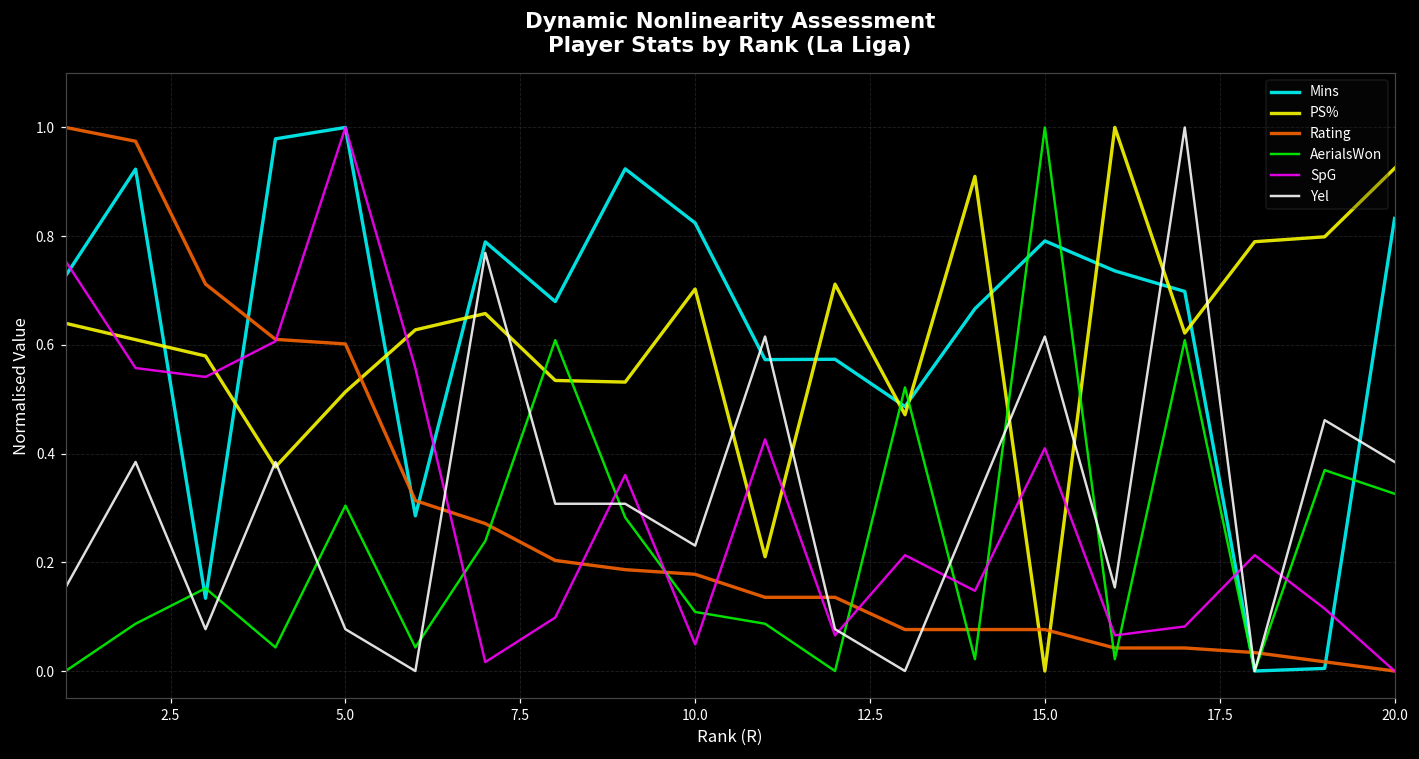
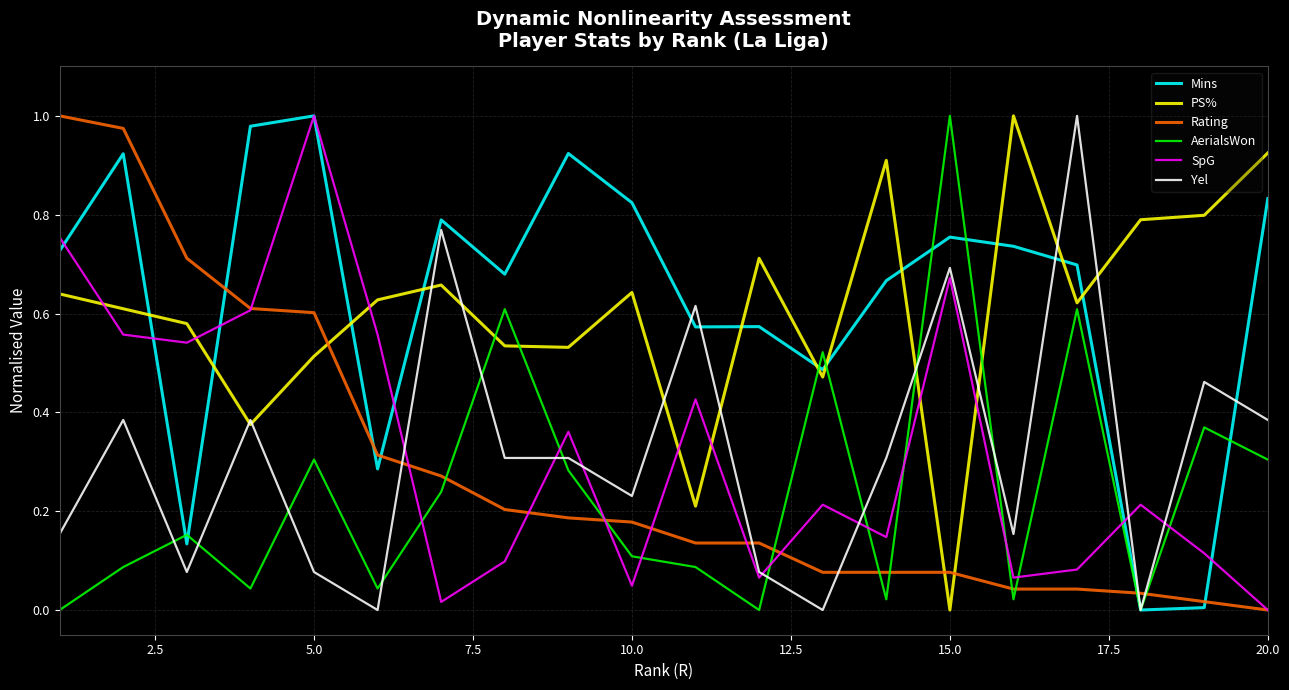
PS%, 10.0: 0.70 -> 0.64
Mins, 15.0: 0.79 -> 0.75
SpG, 15.0: 0.41 -> 0.67
Yel, 15.0: 0.62 -> 0.69
AerialsWon, 20.0: 0.33 -> 0.30
